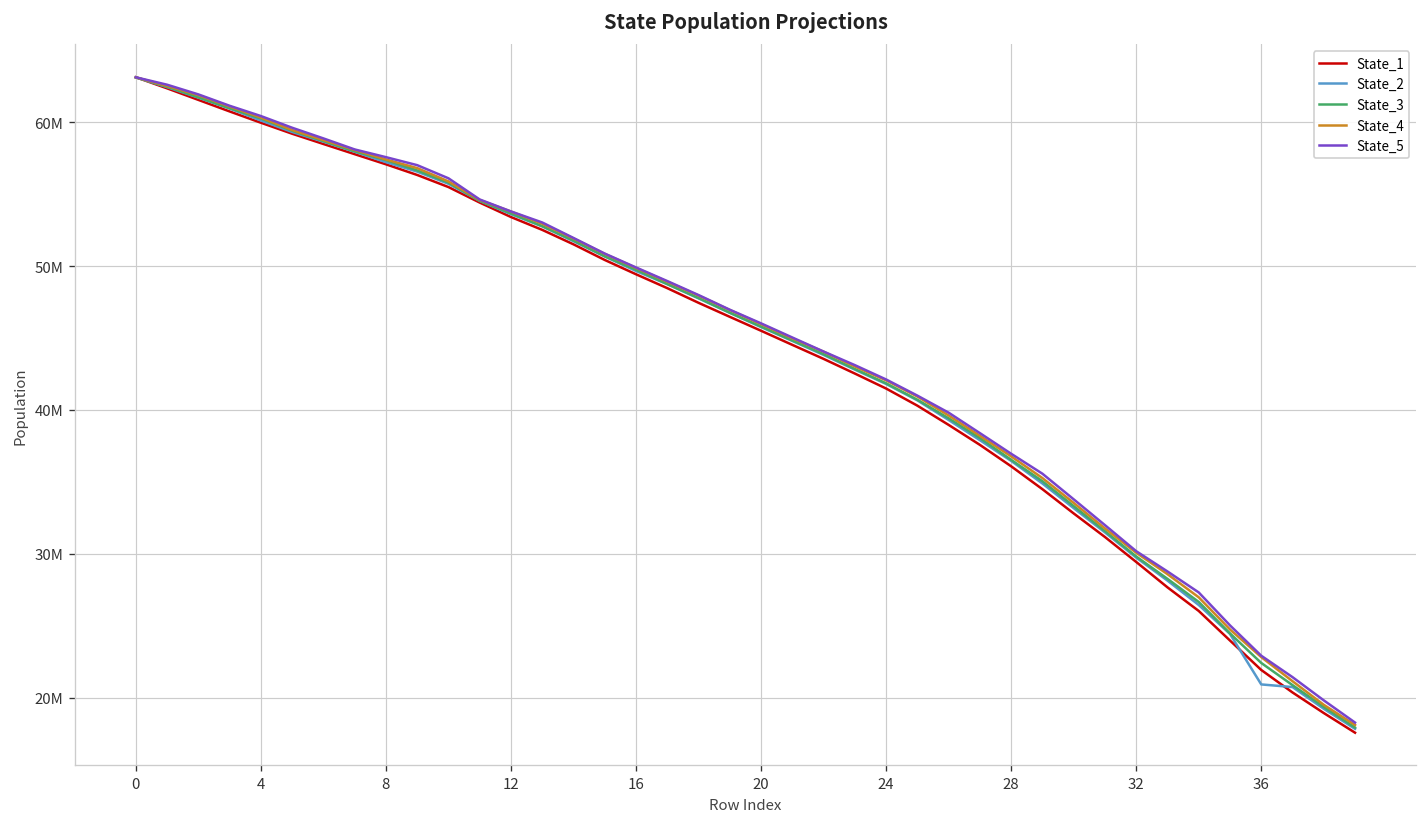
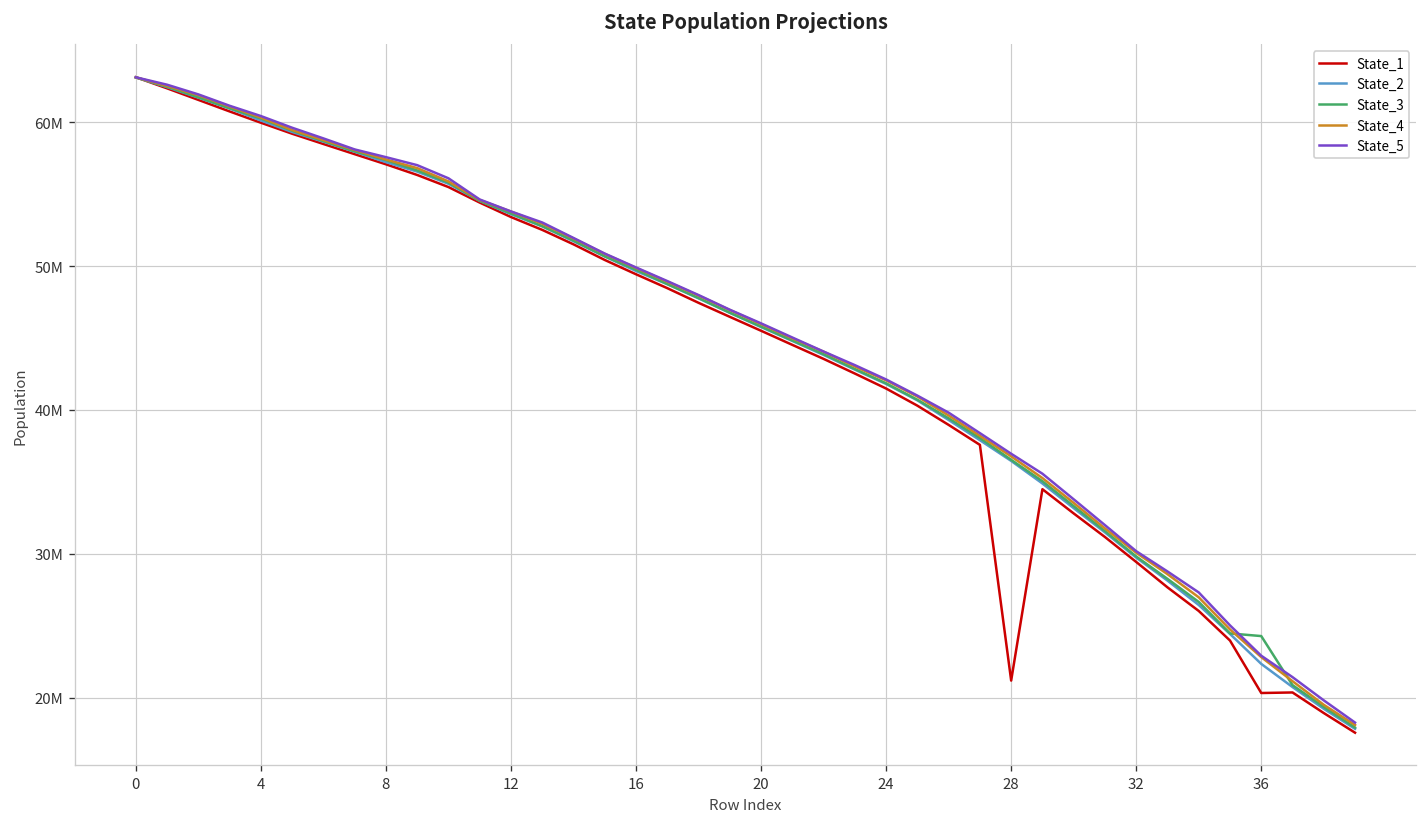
State_1, 28: 36100000 -> 21200000
State_1, 36: 21900000 -> 20300000
State_2, 36: 20900000 -> 22300000
State_3, 36: 22400000 -> 24300000
